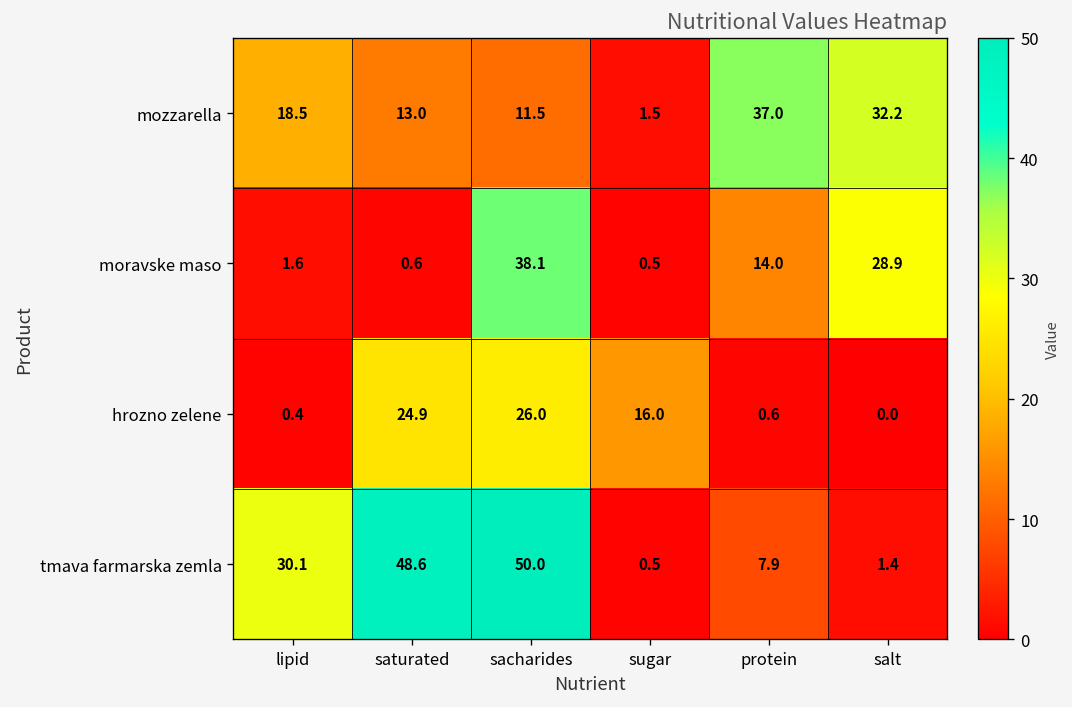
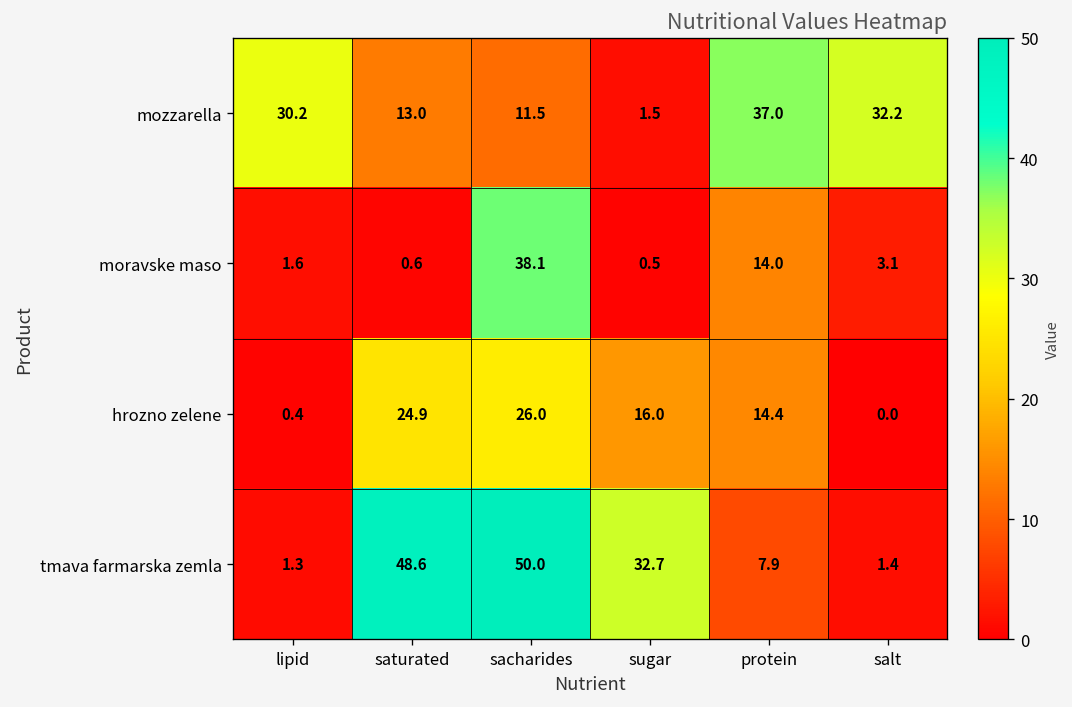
mozzarella, lipid: 18.5 -> 30.2
moravske maso, salt: 28.9 -> 3.1
hrozno zelene, protein: 0.6 -> 14.4
tmava farmarska zemla, lipid: 30.1 -> 1.3
tmava farmarska zemla, sugar: 0.5 -> 32.7
